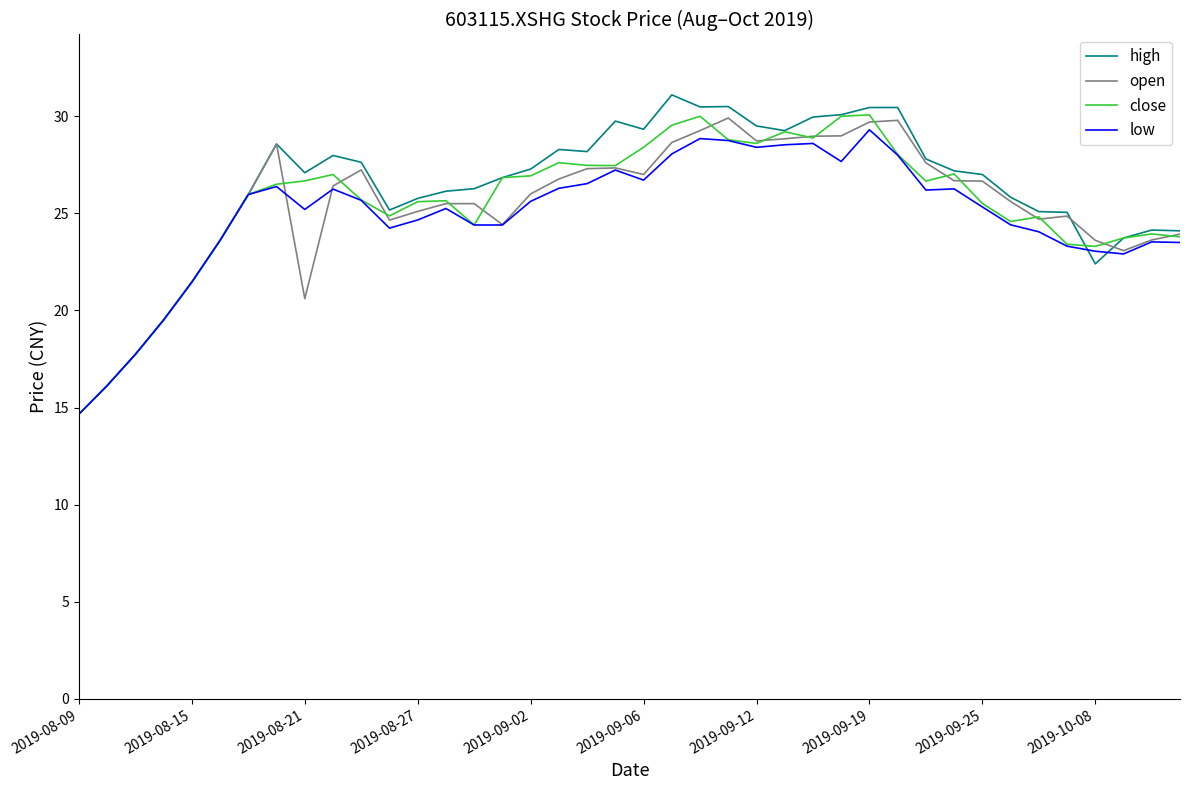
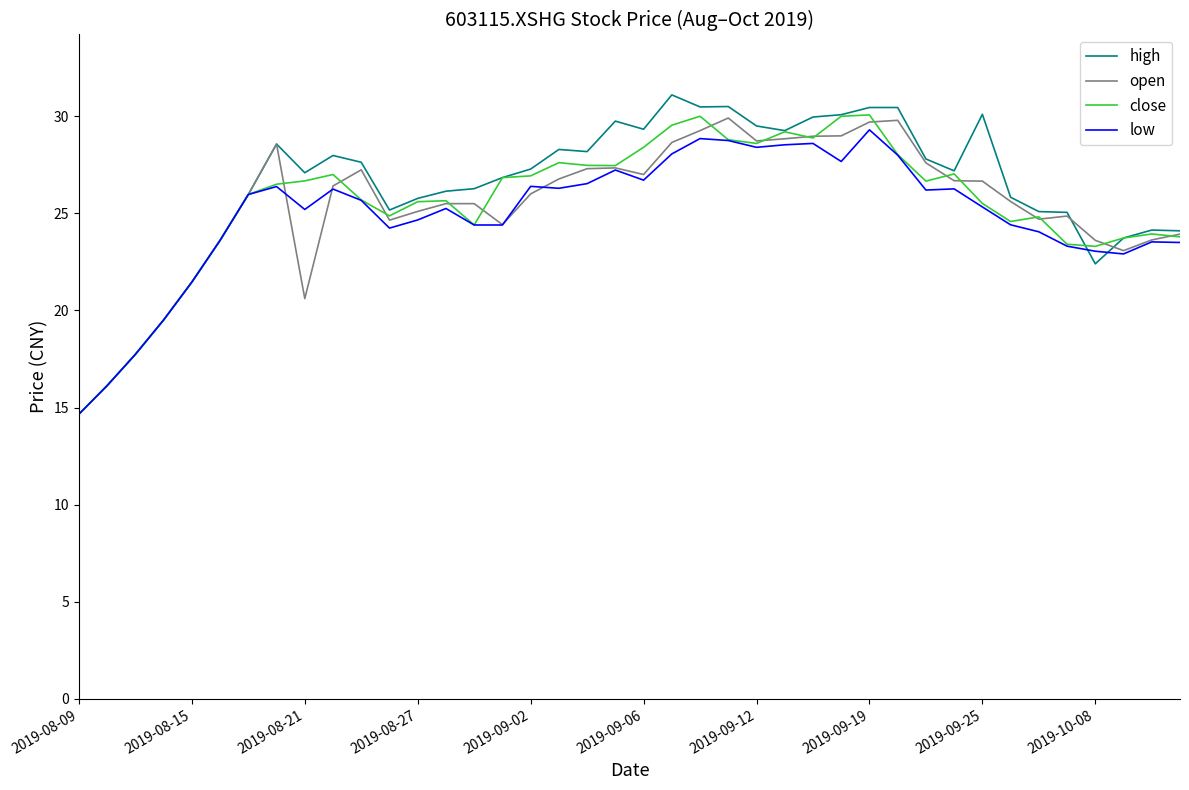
low, 2019-09-02: 25.6 -> 26.4
high, 2019-09-25: 27.0 -> 30.1
